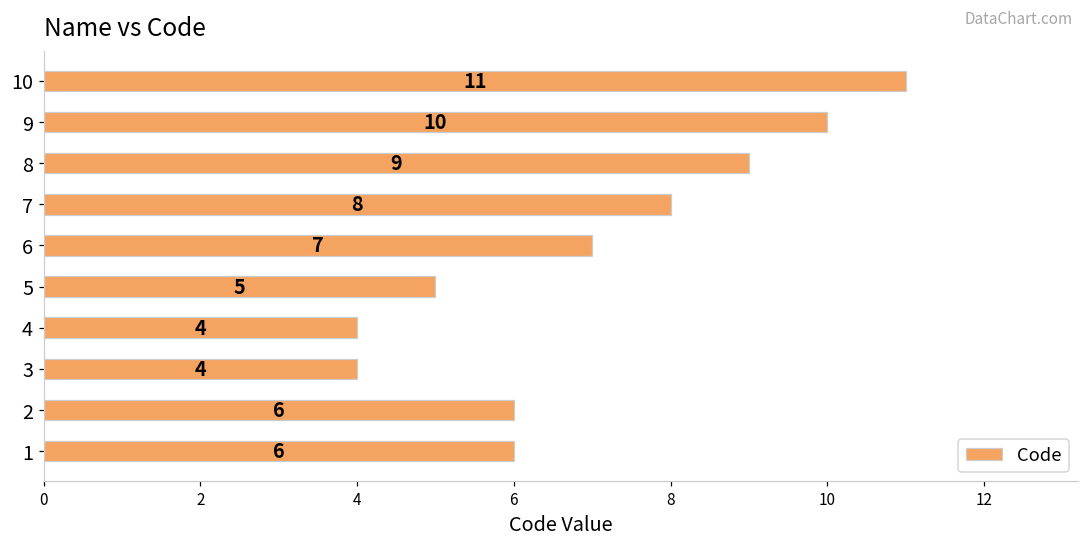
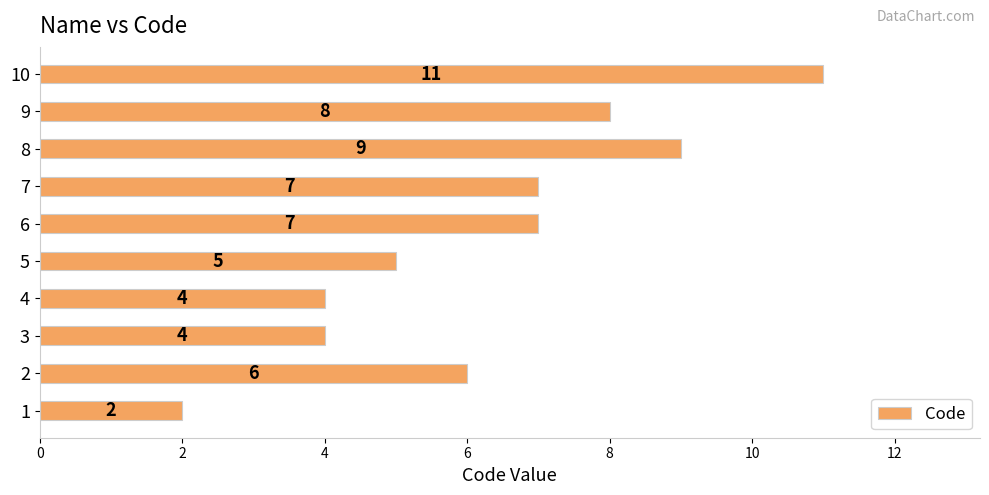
9: 10 -> 8
7: 8 -> 7
1: 6 -> 2
